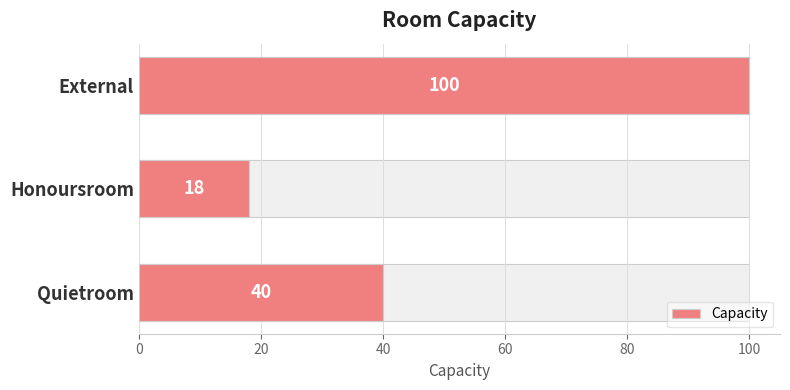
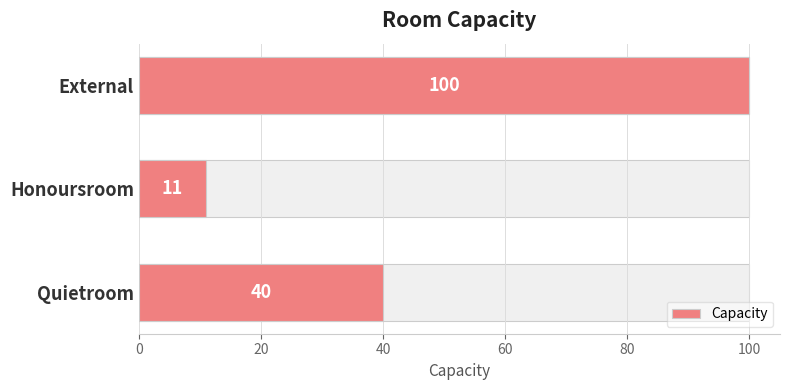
Capacity, Honoursroom: 18 -> 11
